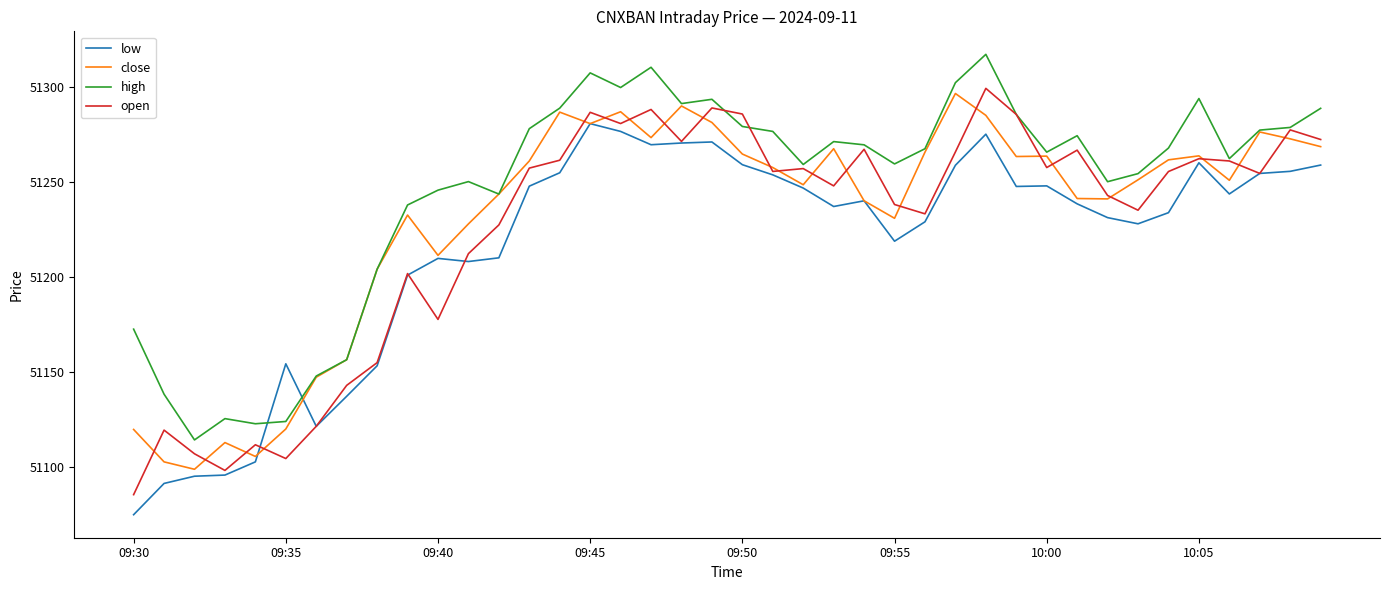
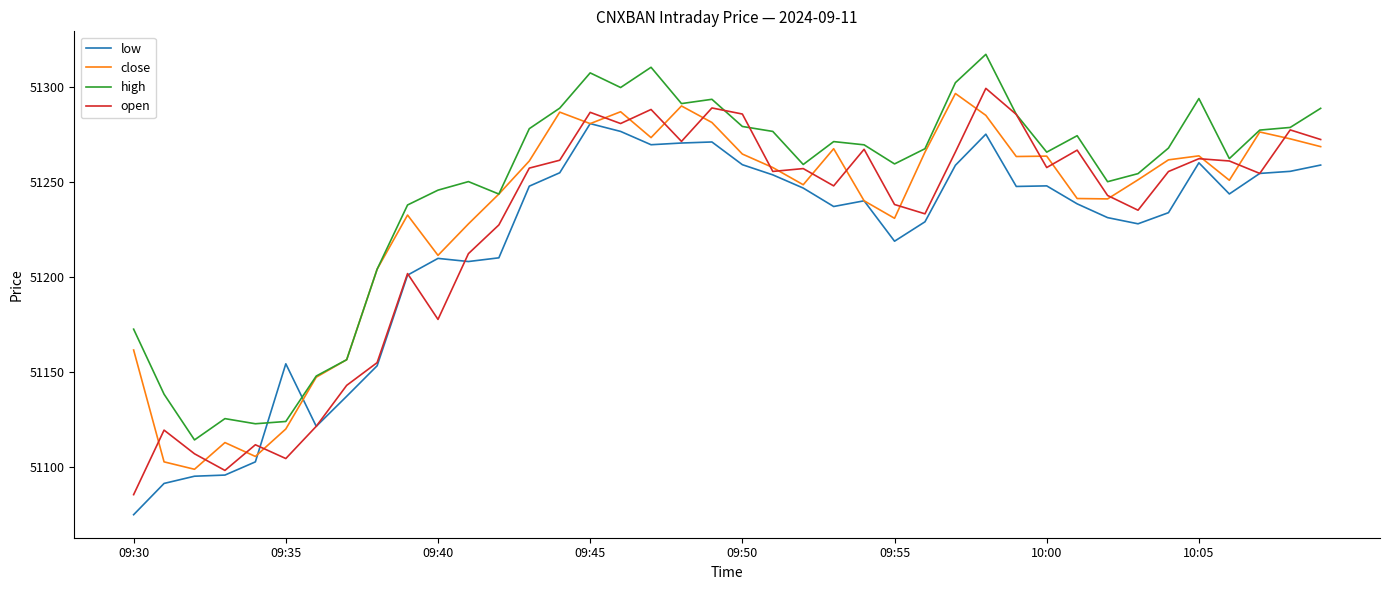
close, 09:30: 51120 -> 51162
